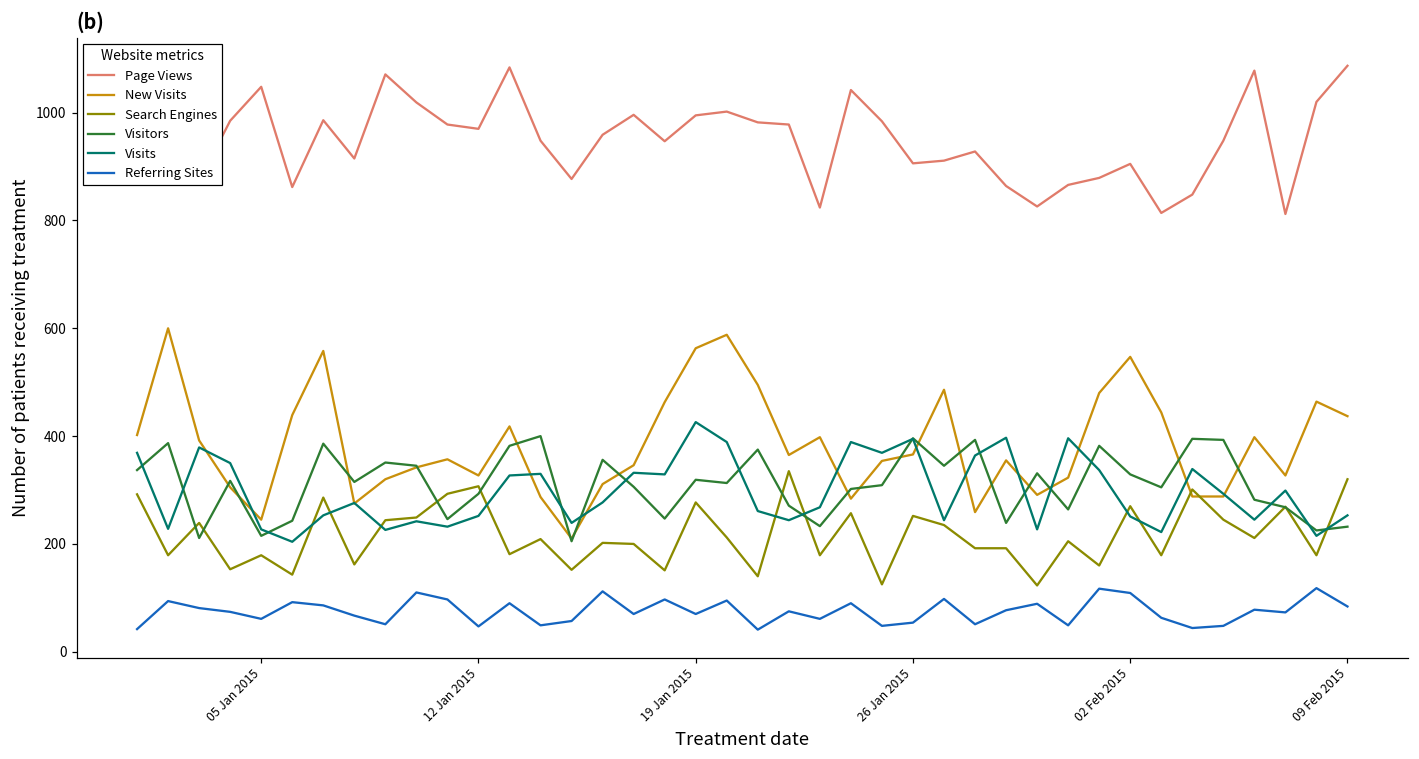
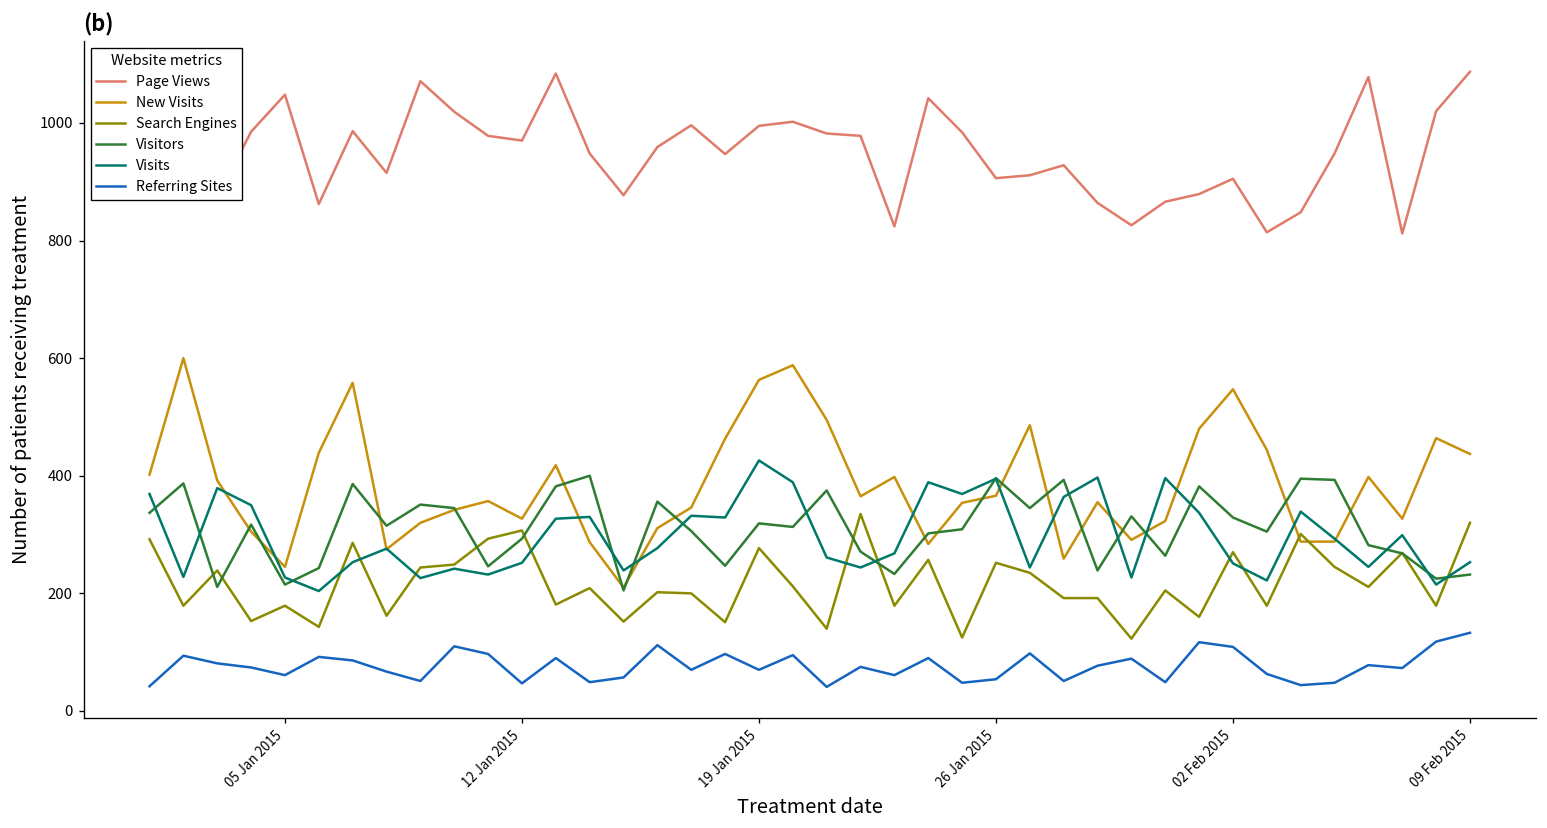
Referring Sites, 09 Feb 2015: 80 -> 130
